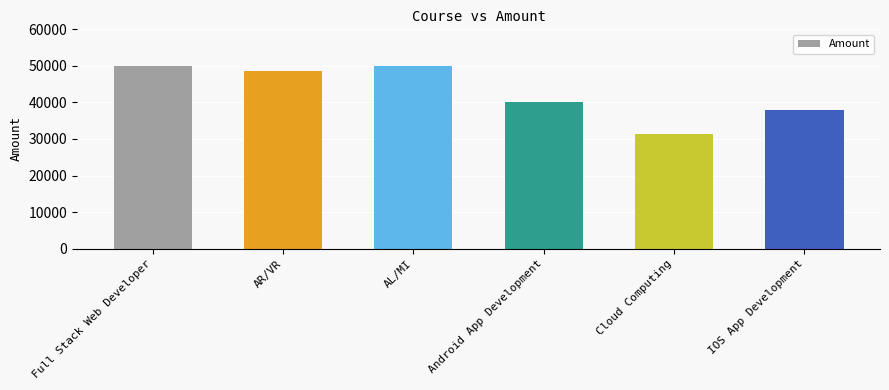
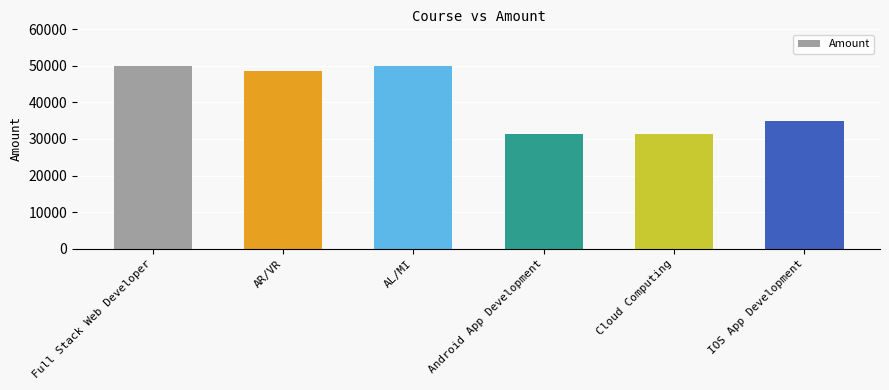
Android App Development: 40000 -> 31000
IOS App Development: 38000 -> 35000
